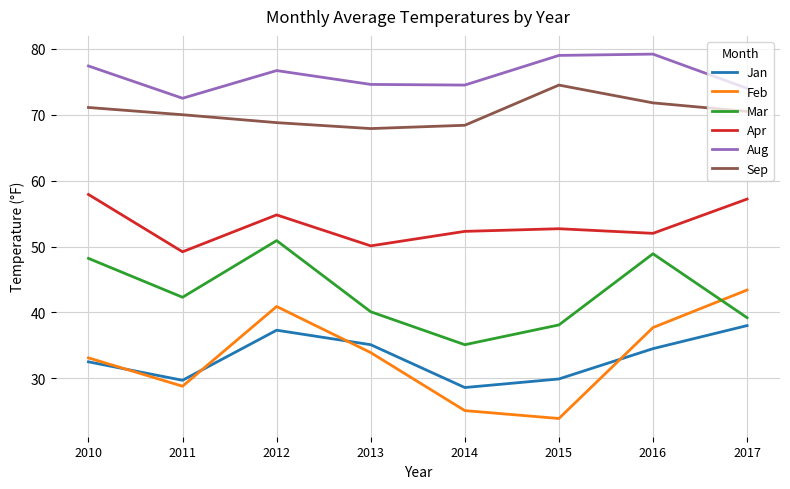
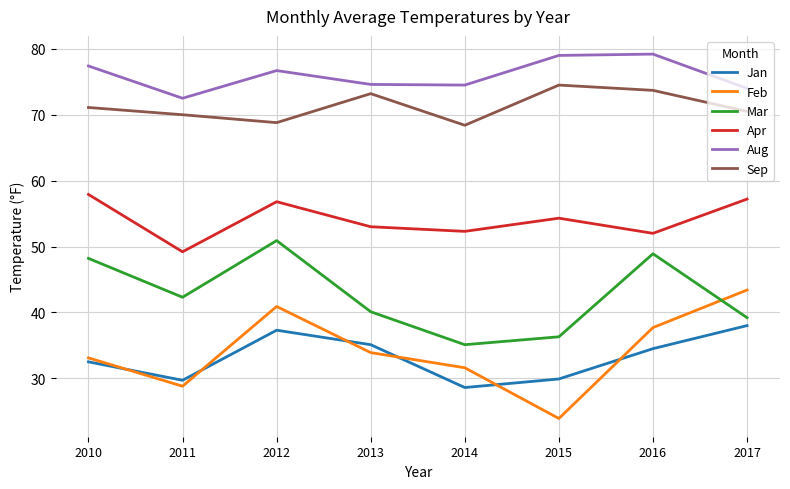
Apr, 2012: 55 -> 57
Apr, 2013: 50 -> 53
Sep, 2013: 68 -> 73
Feb, 2014: 25 -> 32
Mar, 2015: 38 -> 36
Apr, 2015: 53 -> 54
Sep, 2016: 72 -> 74
